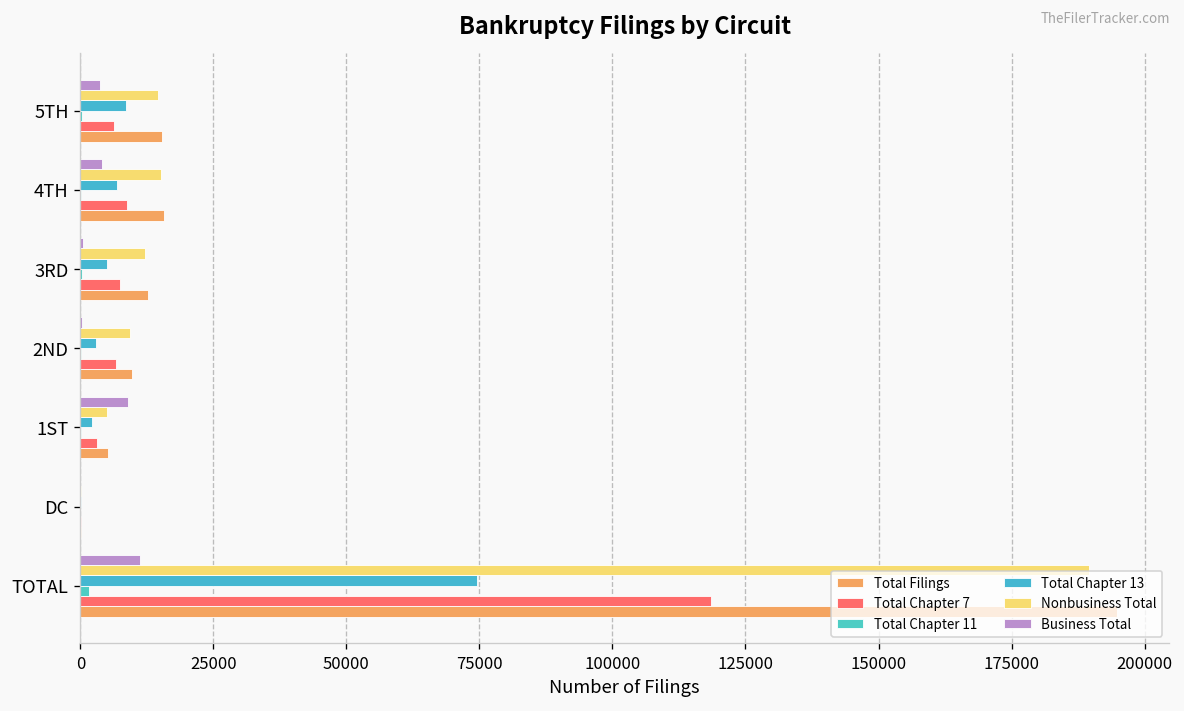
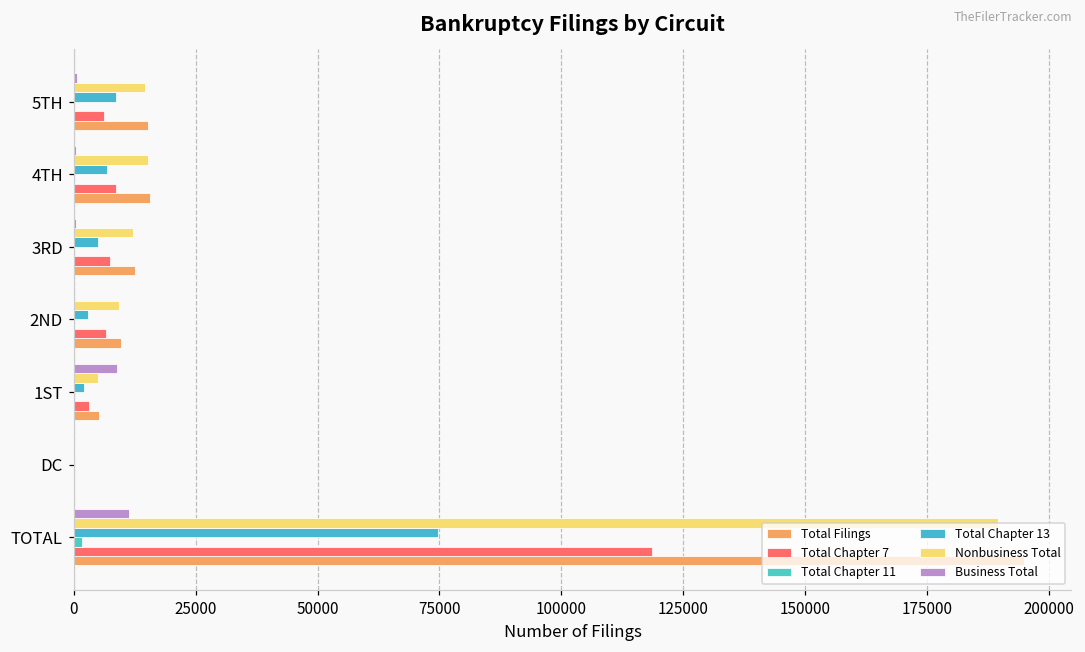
Business Total, 5TH: 4000 -> 1000
Business Total, 4TH: 4000 -> 0
